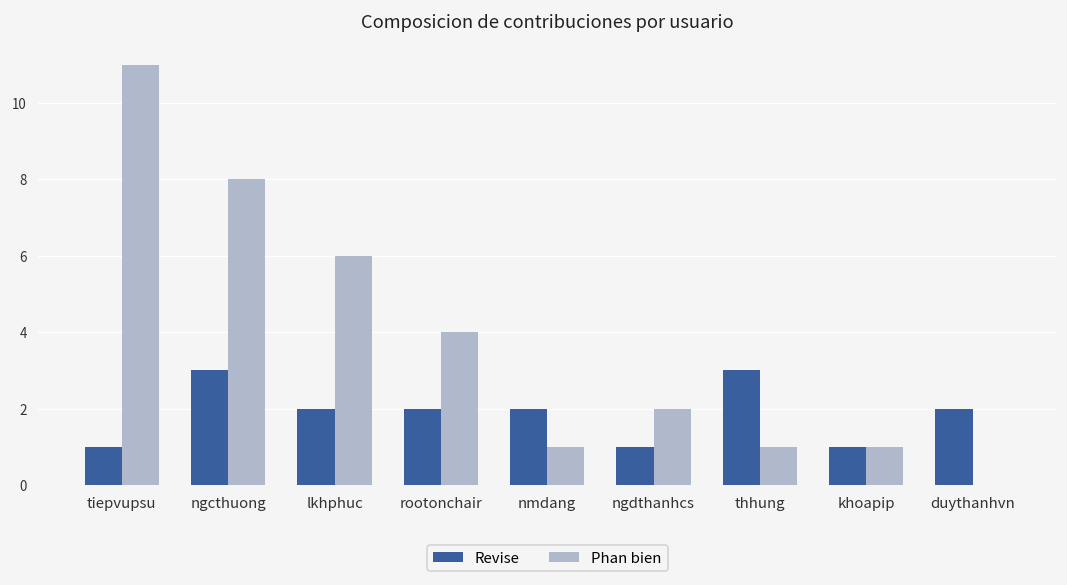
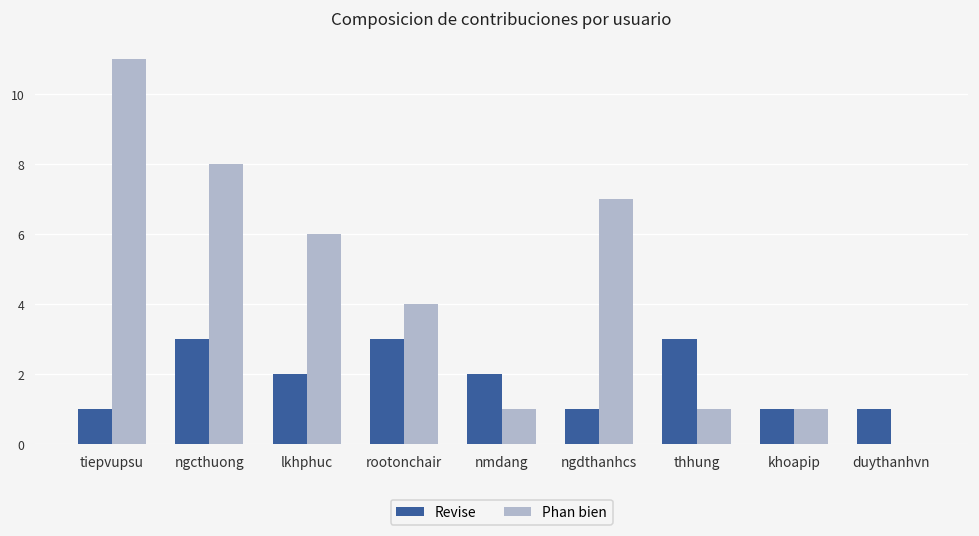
Revise, rootonchair: 2 -> 3
Phan bien, ngdthanhcs: 2 -> 7
Revise, duythanhvn: 2 -> 1
